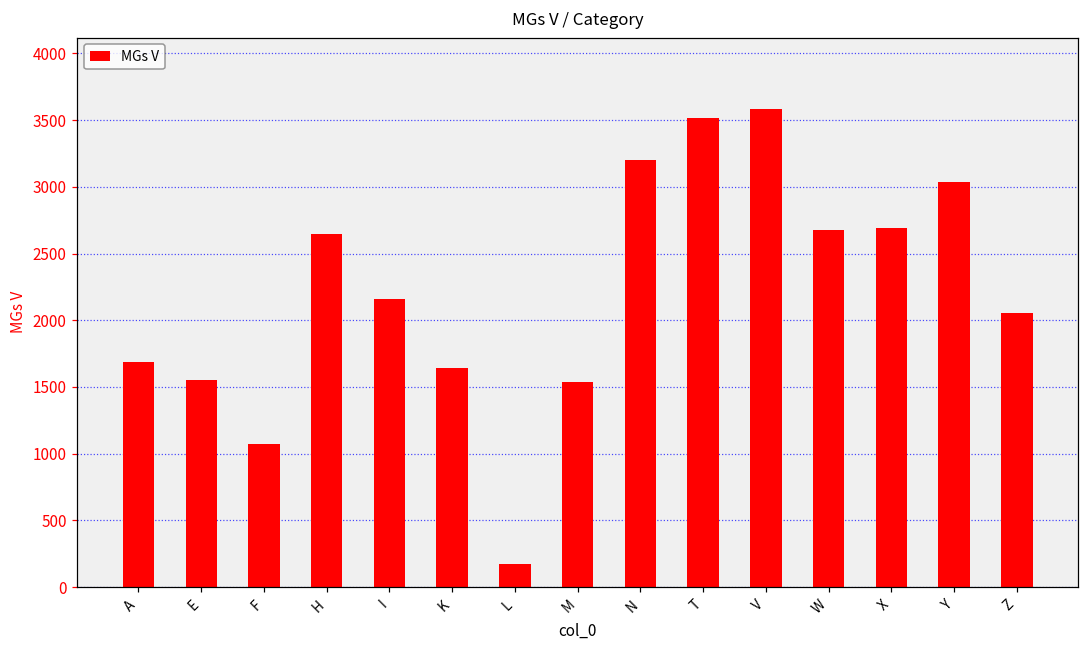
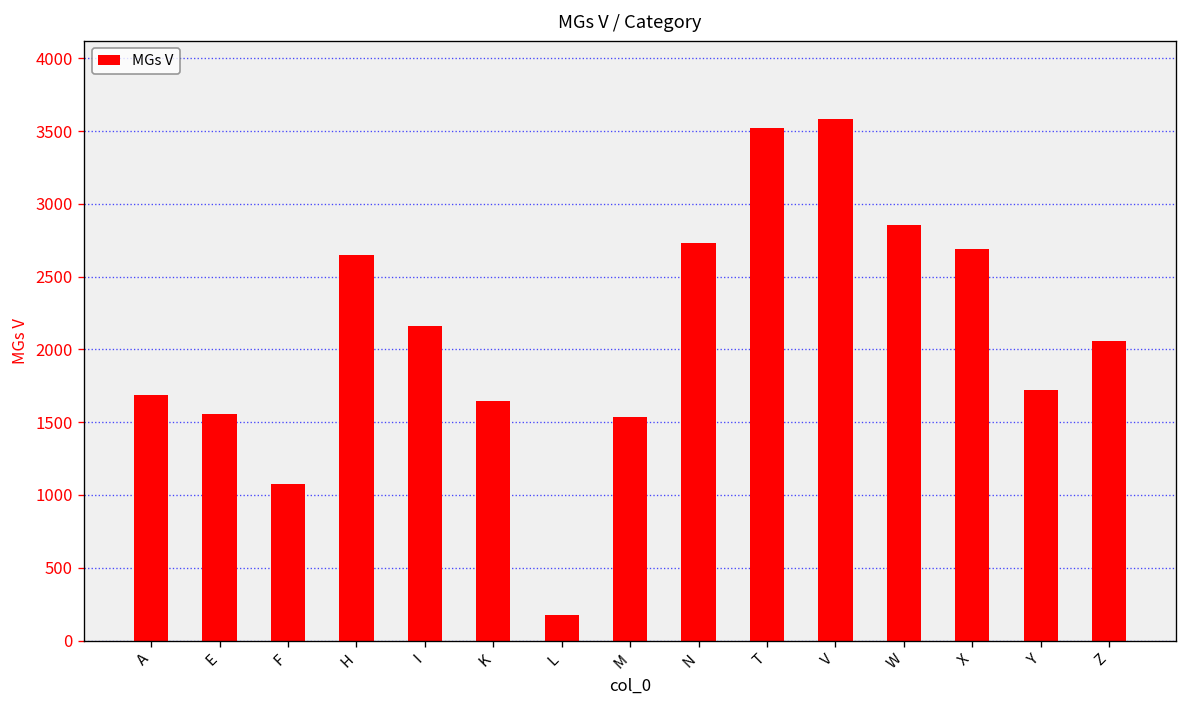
N: 3200 -> 2730
W: 2680 -> 2850
Y: 3040 -> 1720
